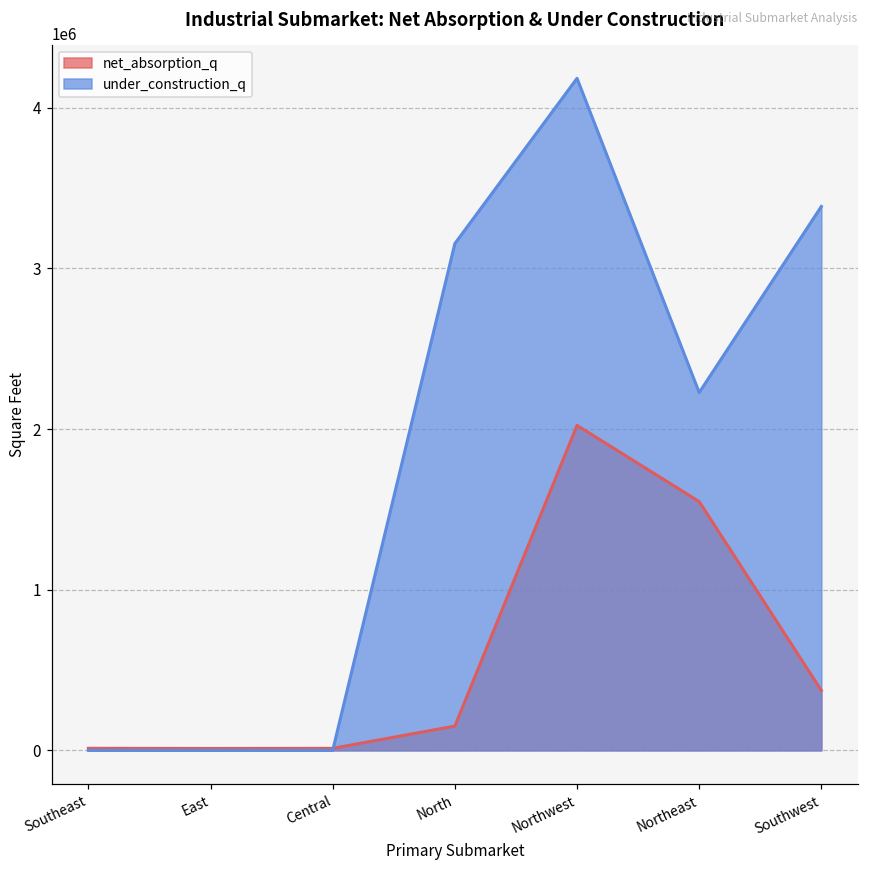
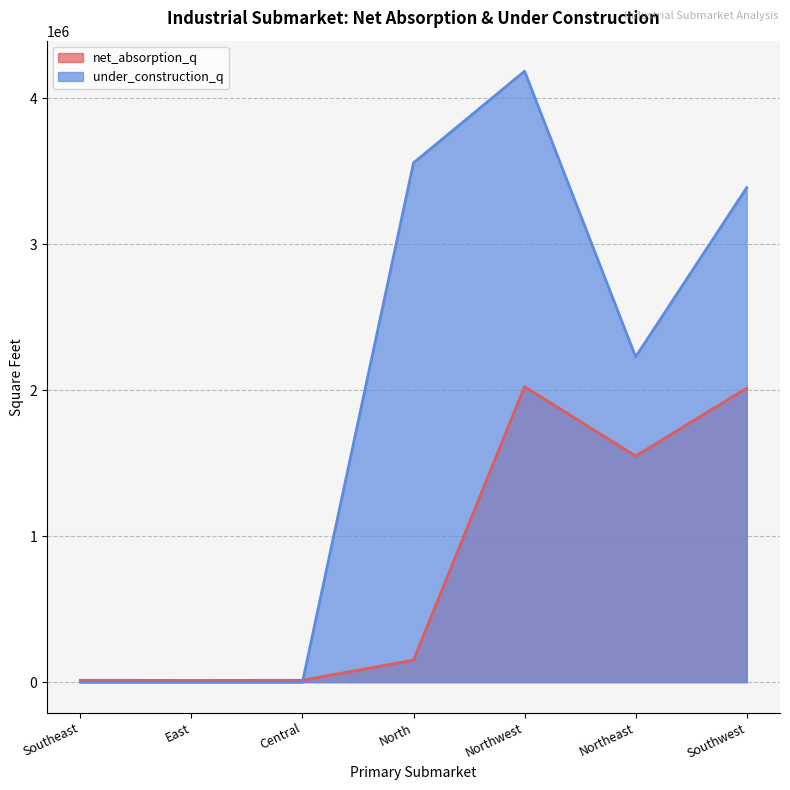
under_construction_q, North: 3160000 -> 3560000
net_absorption_q, Southwest: 370000 -> 2010000
